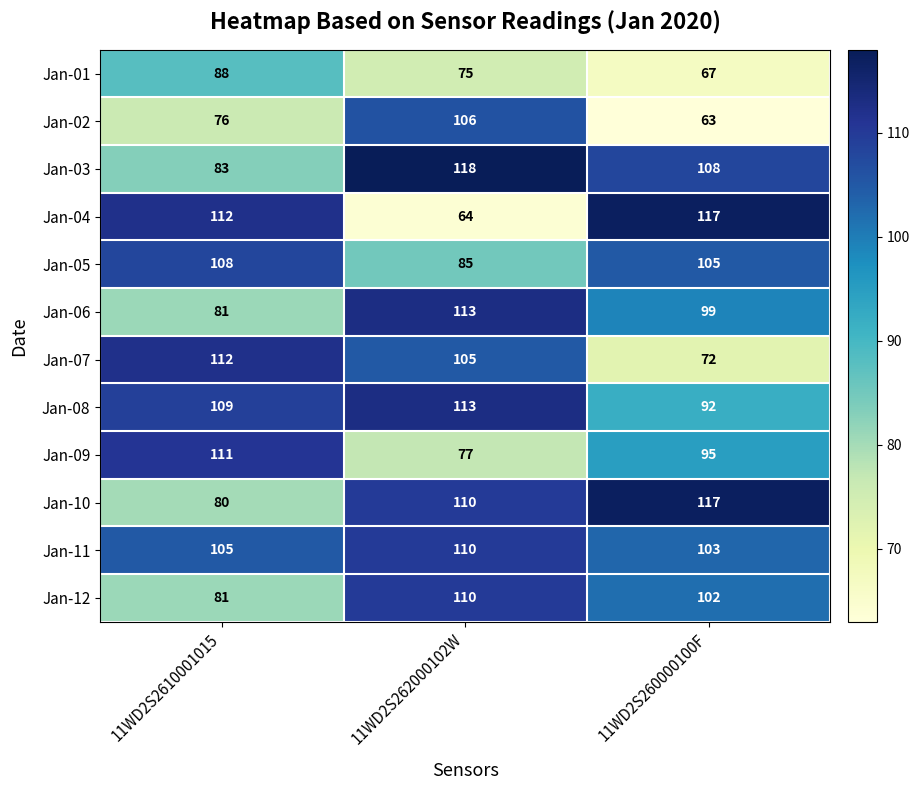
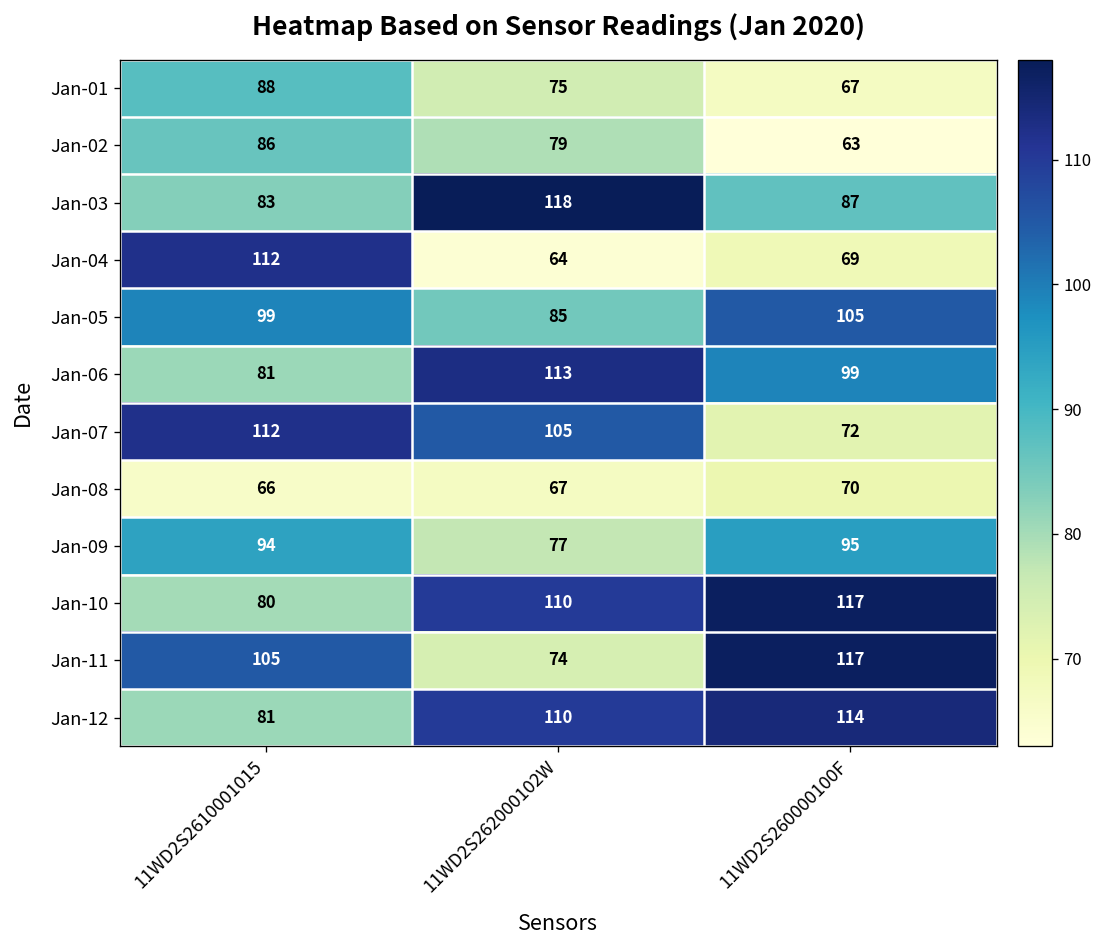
Jan-02, 11WD2S2610001015: 76 -> 86
Jan-02, 11WD2S262000102W: 106 -> 79
Jan-03, 11WD2S260000100F: 108 -> 87
Jan-04, 11WD2S260000100F: 117 -> 69
Jan-05, 11WD2S2610001015: 108 -> 99
Jan-08, 11WD2S2610001015: 109 -> 66
Jan-08, 11WD2S262000102W: 113 -> 67
Jan-08, 11WD2S260000100F: 92 -> 70
Jan-09, 11WD2S2610001015: 111 -> 94
Jan-11, 11WD2S262000102W: 110 -> 74
Jan-11, 11WD2S260000100F: 103 -> 117
Jan-12, 11WD2S260000100F: 102 -> 114
